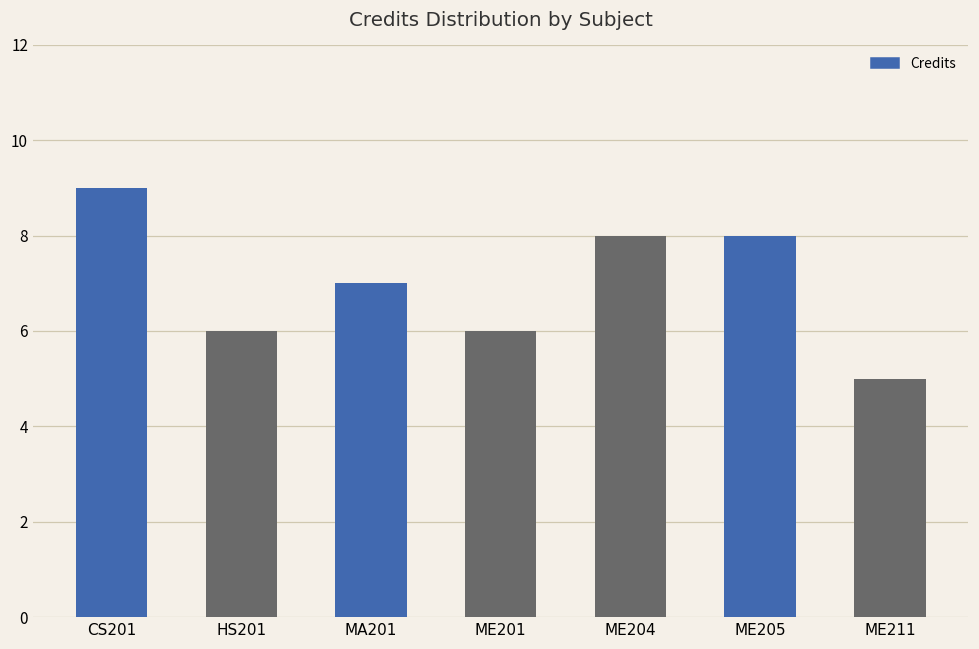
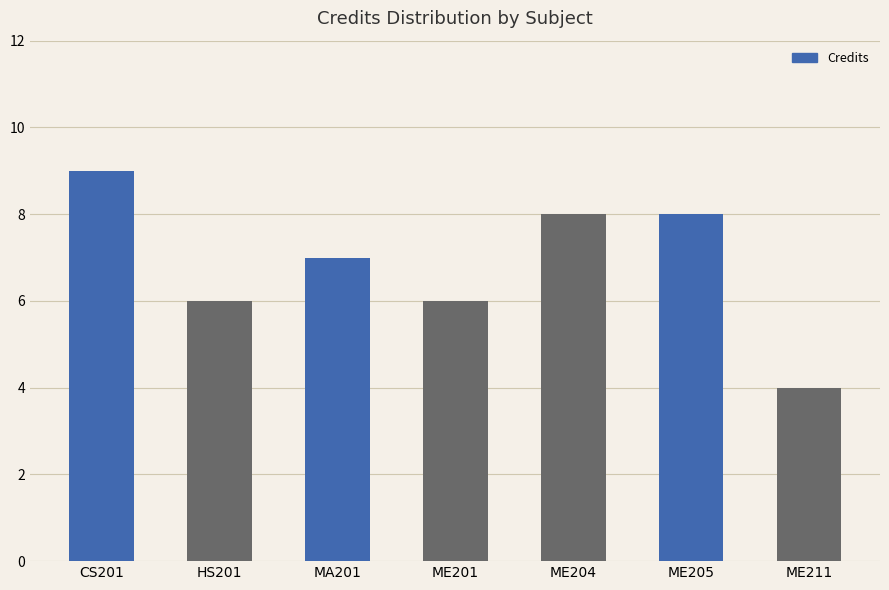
ME211: 5 -> 4
